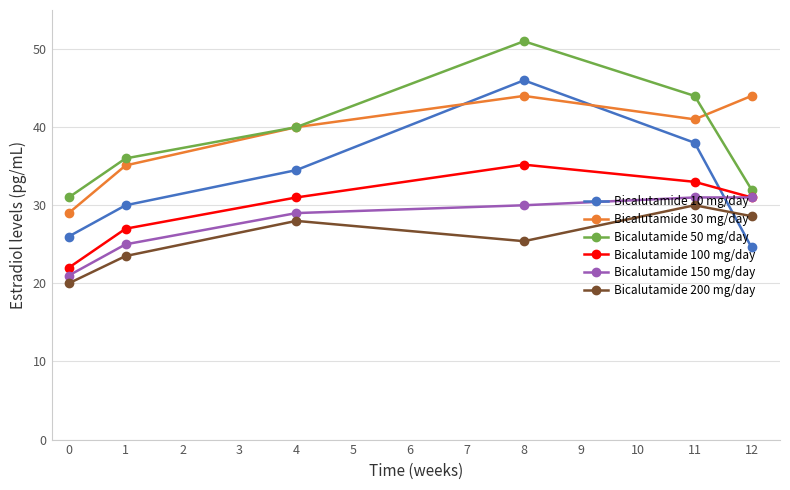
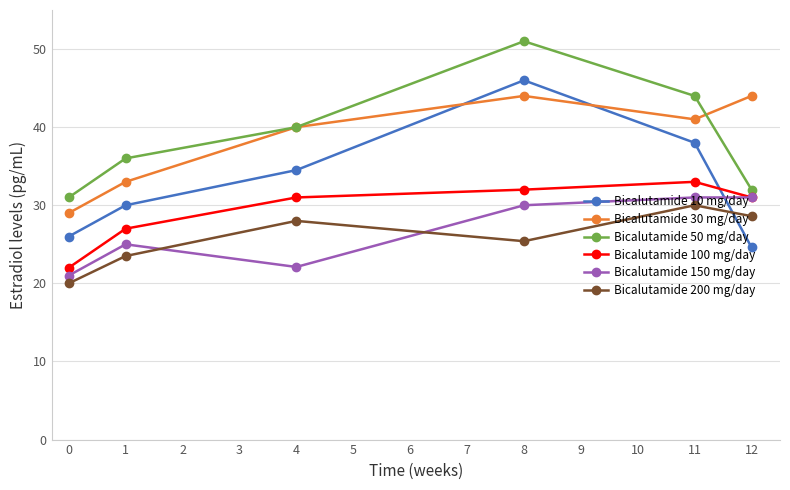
Bicalutamide 30 mg/day, 1: 35 -> 33
Bicalutamide 150 mg/day, 4: 29 -> 22
Bicalutamide 100 mg/day, 8: 35 -> 32
